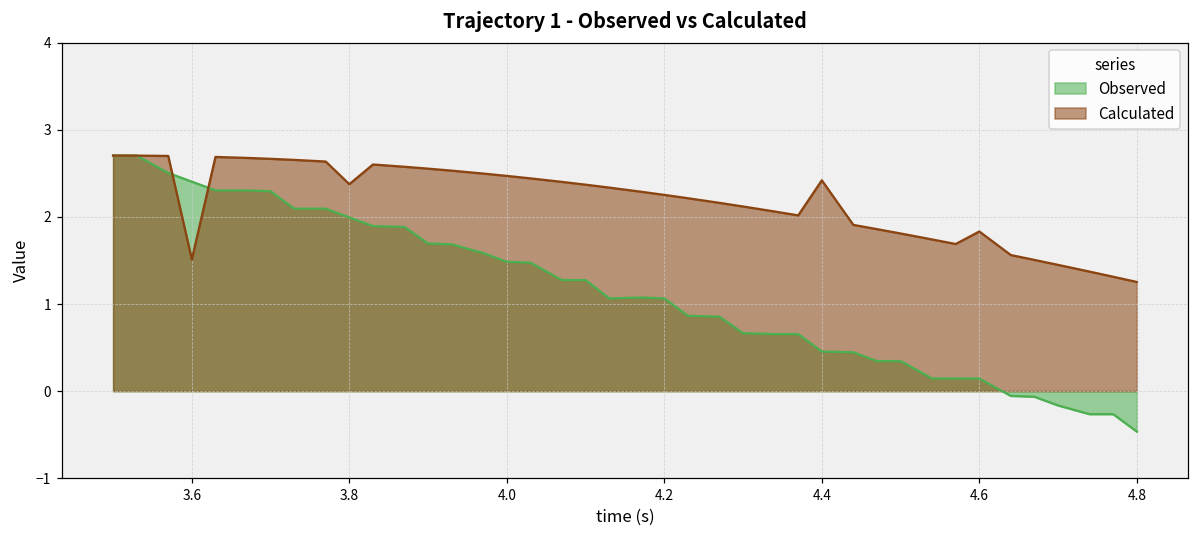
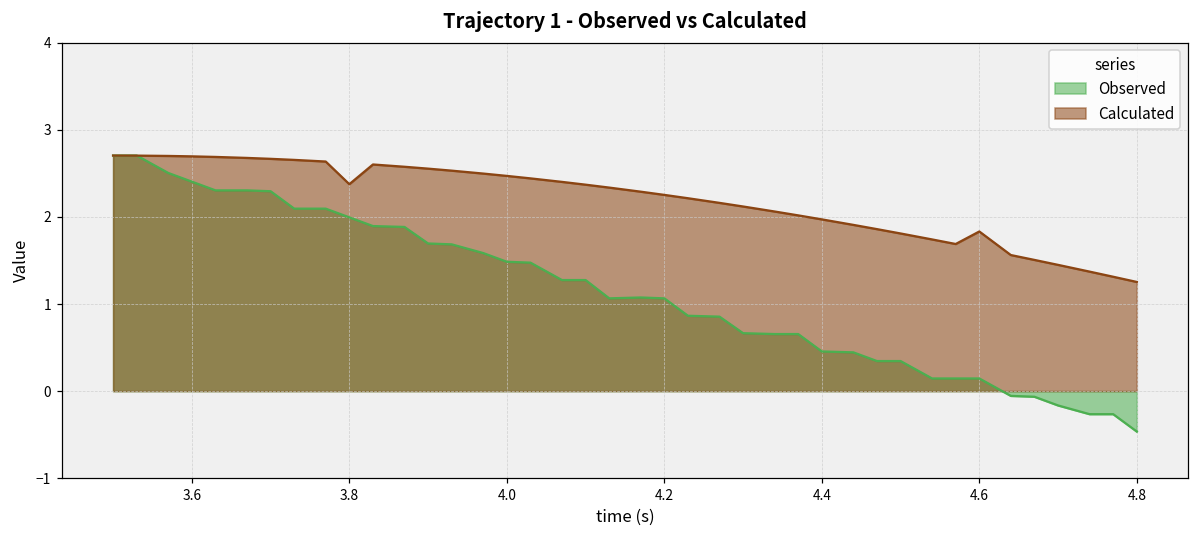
Calculated, 3.6: 1.5 -> 2.7
Calculated, 4.4: 2.4 -> 2.0
